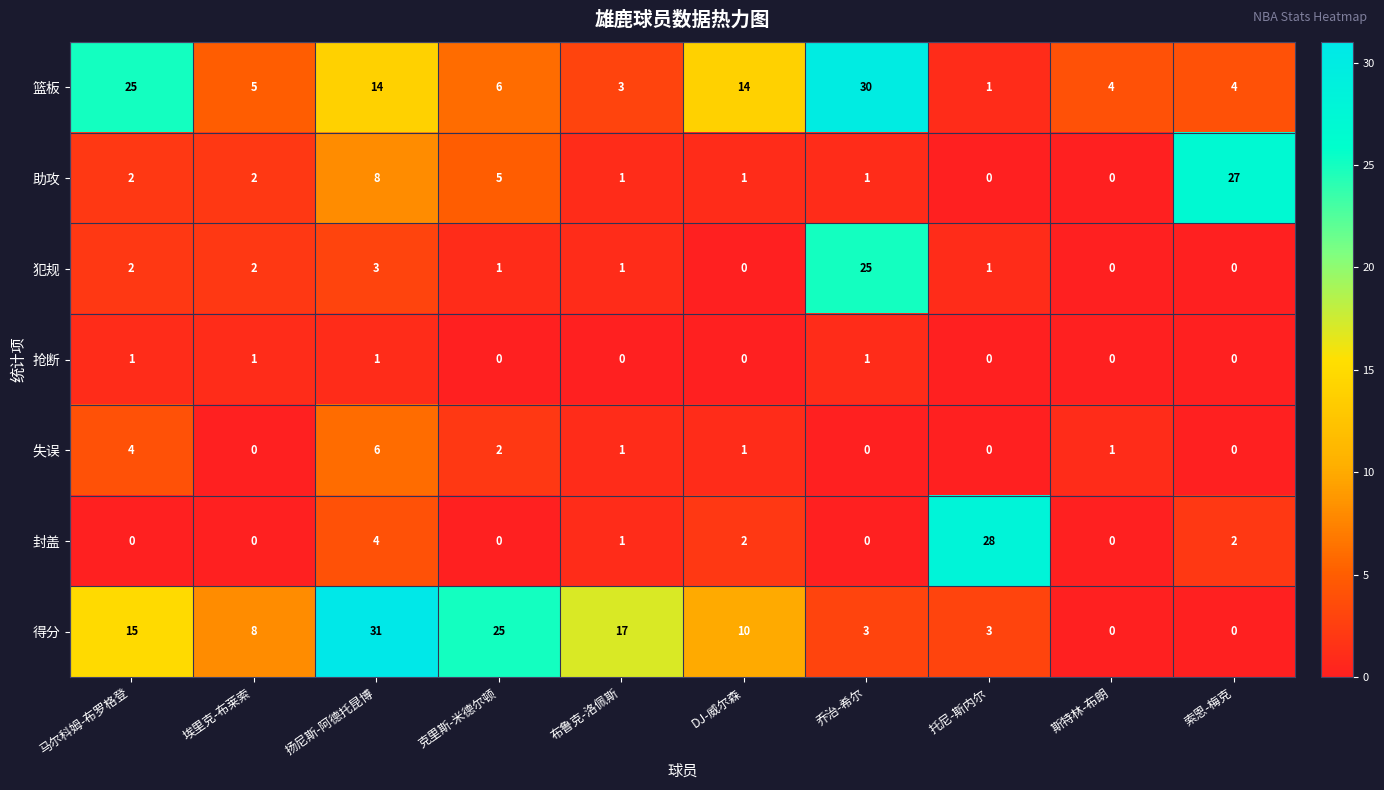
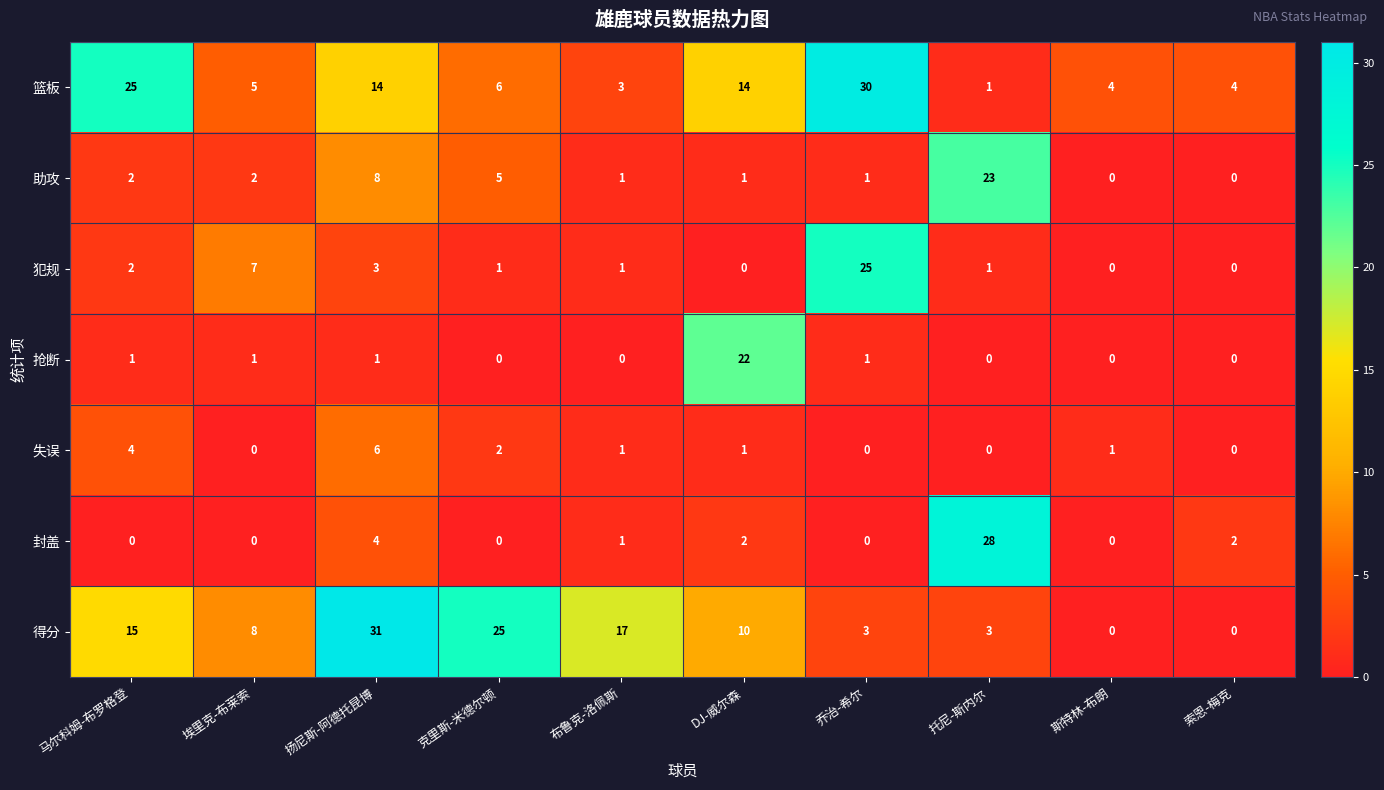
助攻, 托尼-斯内尔: 0 -> 23
助攻, 索恩-梅克: 27 -> 0
犯规, 埃里克-布莱索: 2 -> 7
抢断, DJ-威尔森: 0 -> 22
